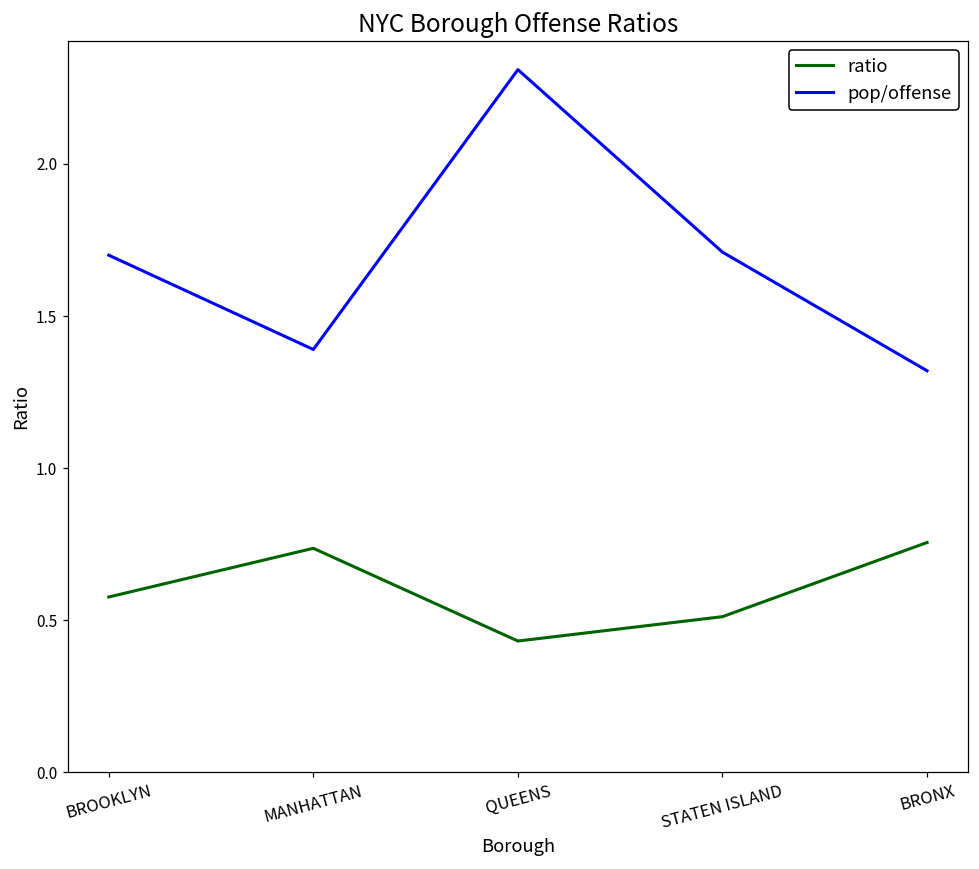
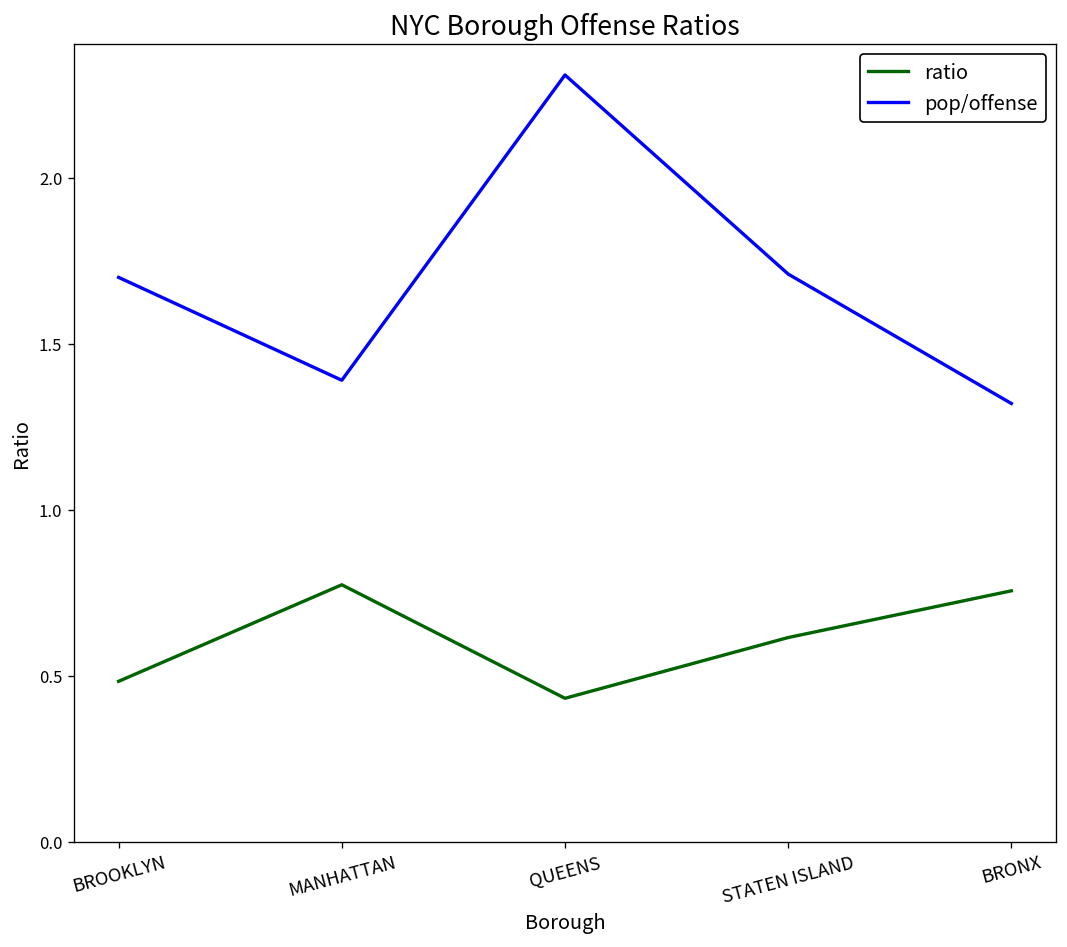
ratio, BROOKLYN: 0.58 -> 0.48
ratio, MANHATTAN: 0.74 -> 0.77
ratio, STATEN ISLAND: 0.51 -> 0.61
